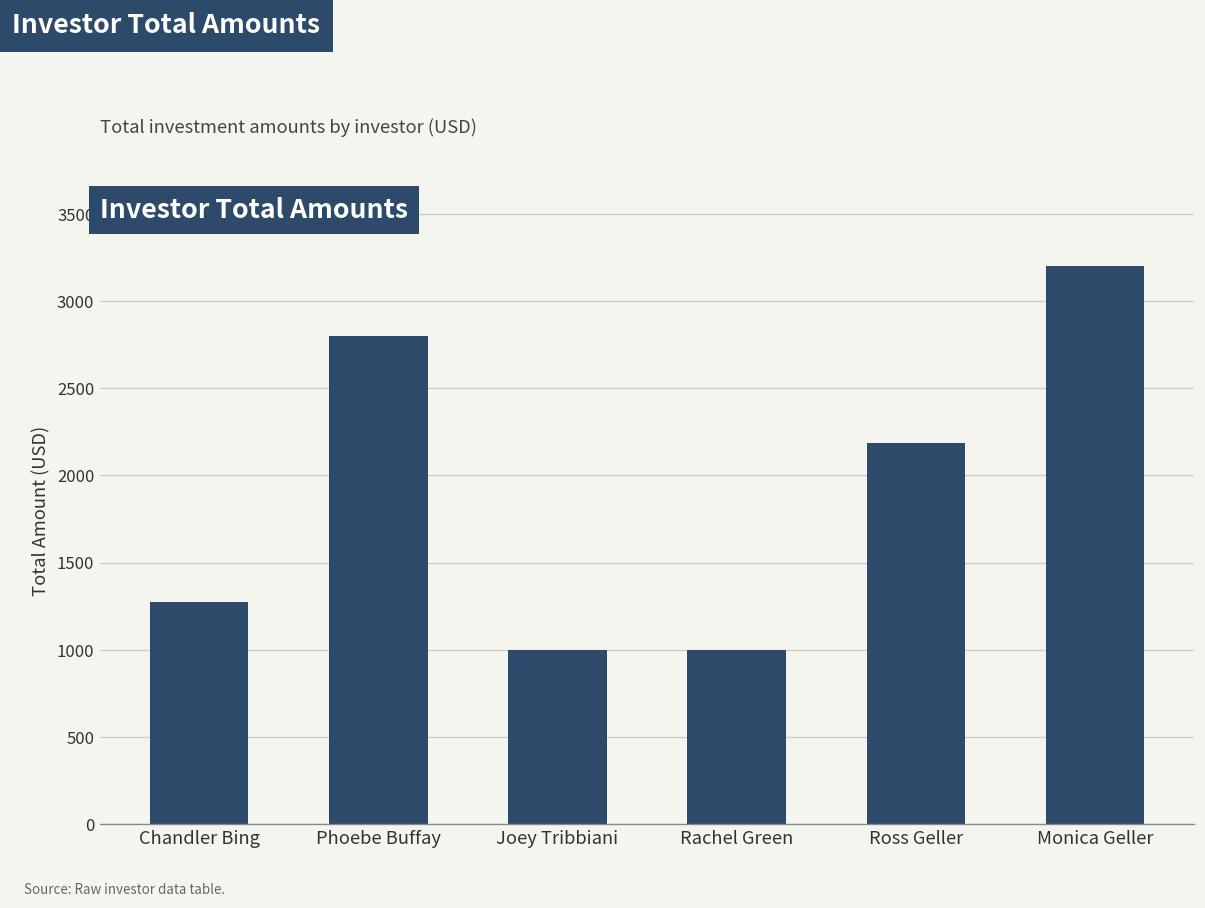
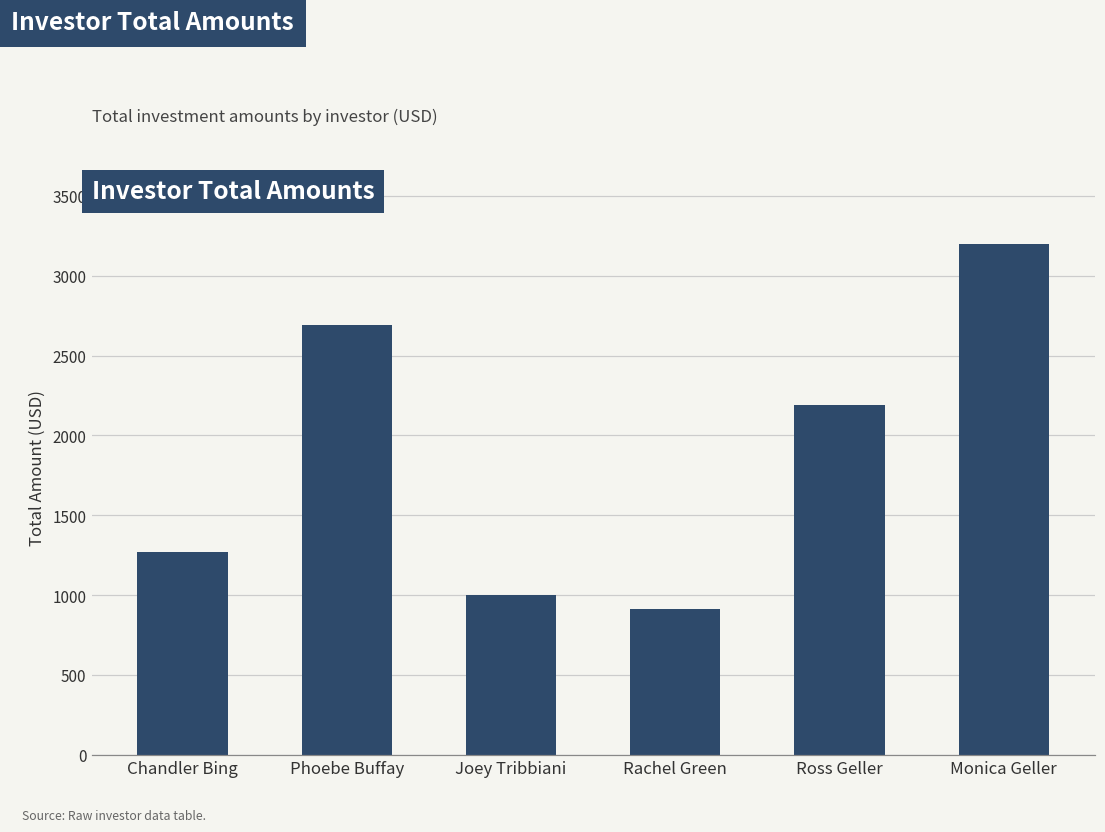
Phoebe Buffay: 2800 -> 2690
Rachel Green: 1000 -> 920
